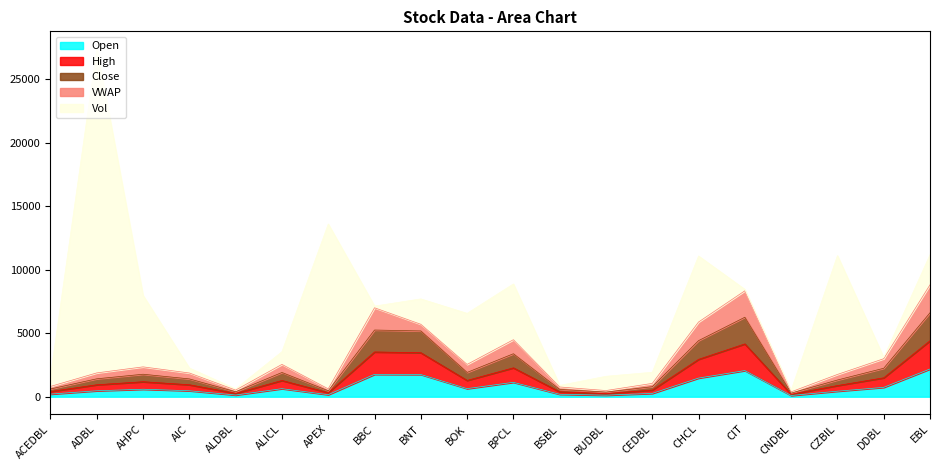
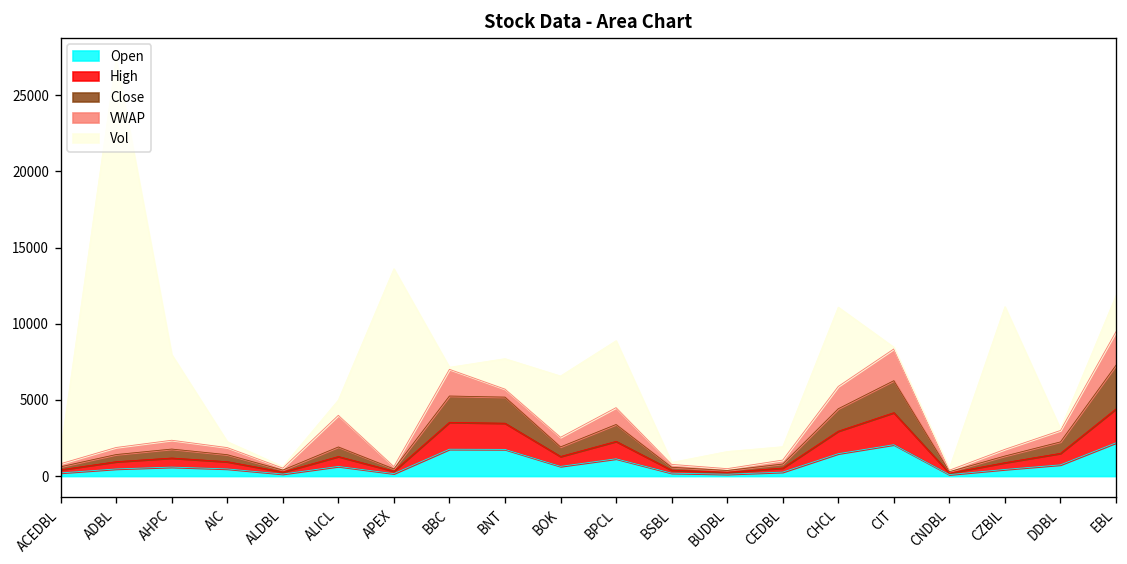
VWAP, ALICL: 600 -> 2100
Close, EBL: 2200 -> 2900
